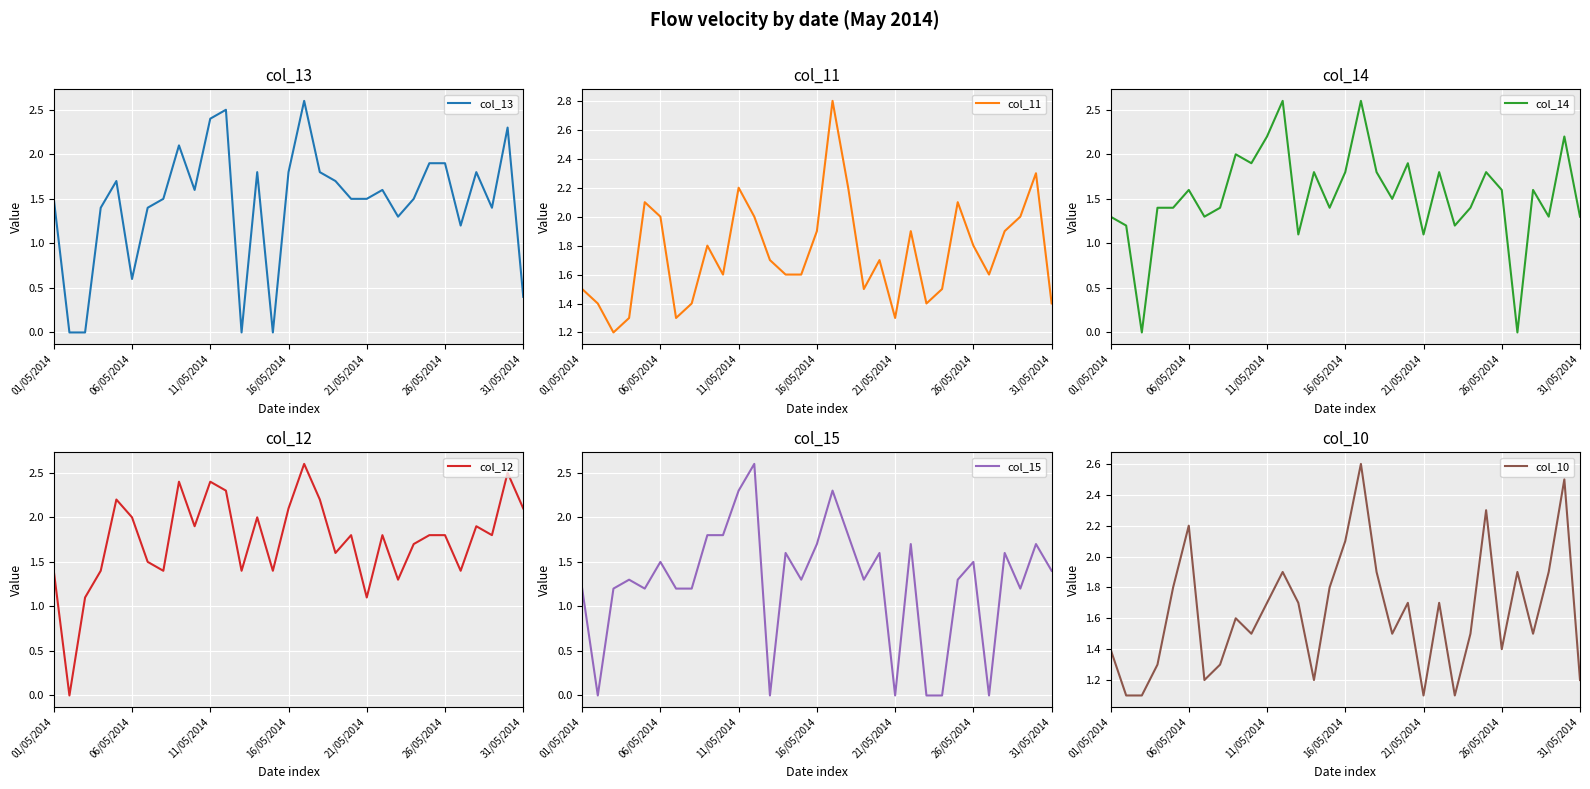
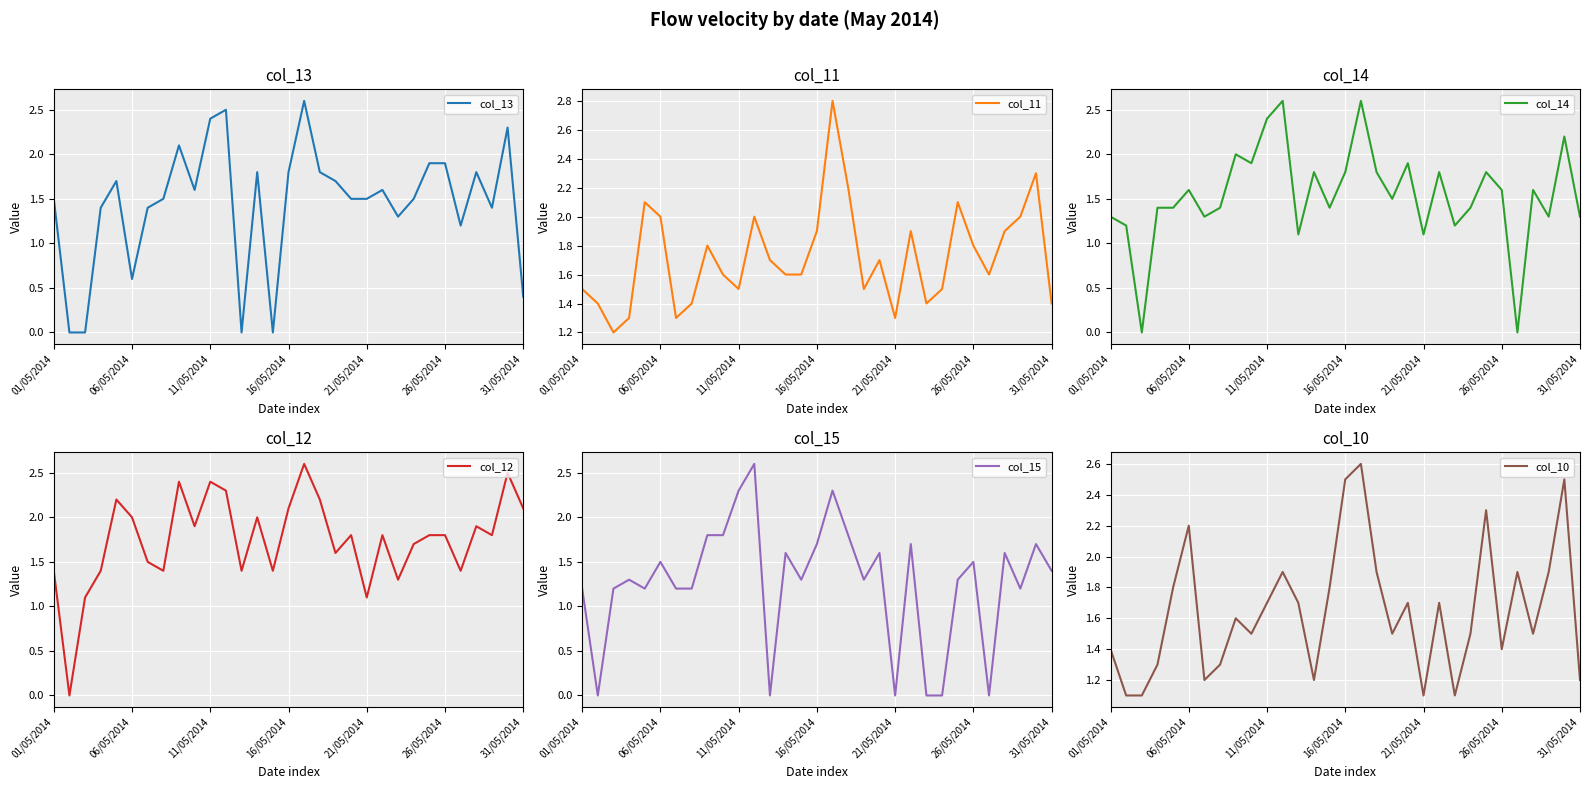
col_11, 11/05/2014: 2.2 -> 1.5
col_14, 11/05/2014: 2.2 -> 2.4
col_10, 16/05/2014: 2.1 -> 2.5
